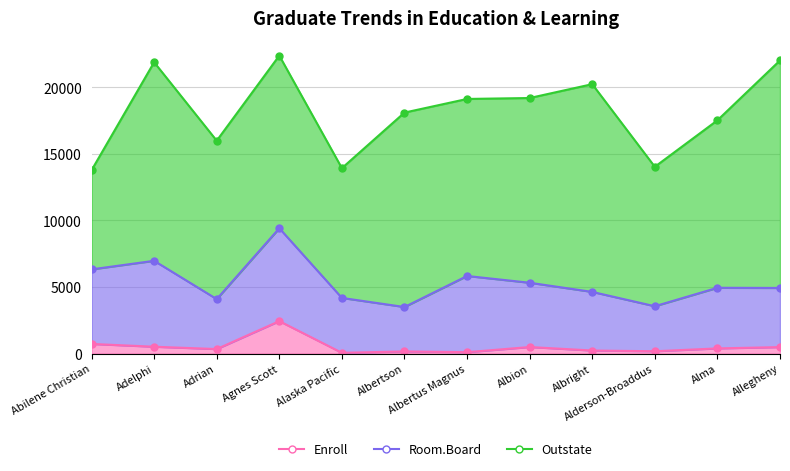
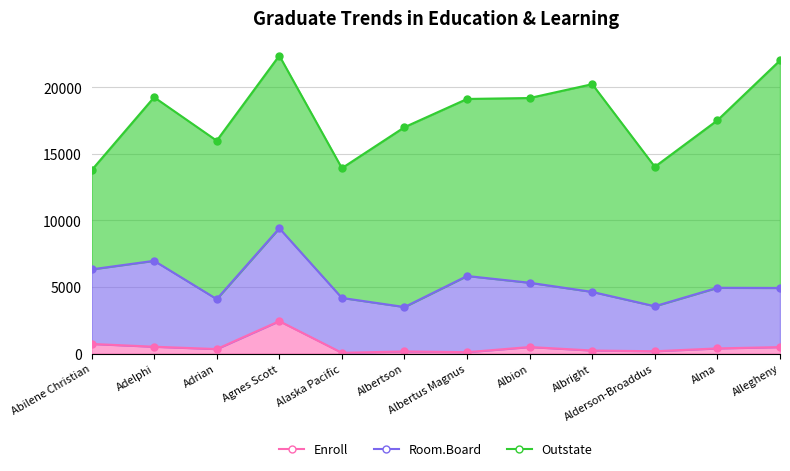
Outstate, Adelphi: 14900 -> 12300
Outstate, Albertson: 14600 -> 13500
